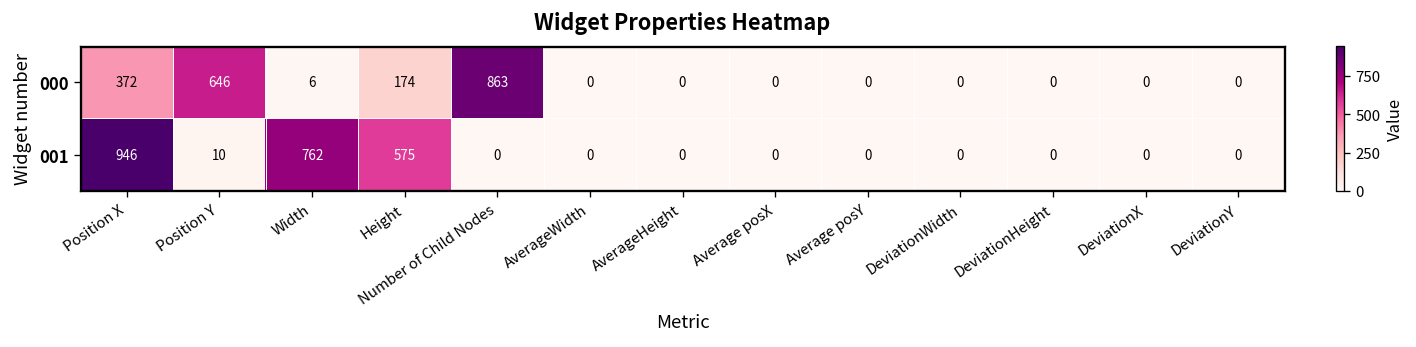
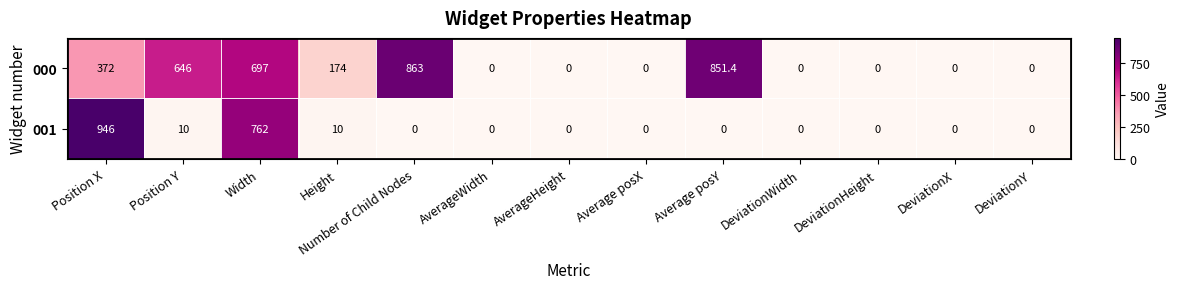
000, Width: 6 -> 697
000, Average posY: 0 -> 851.4
001, Height: 575 -> 10
